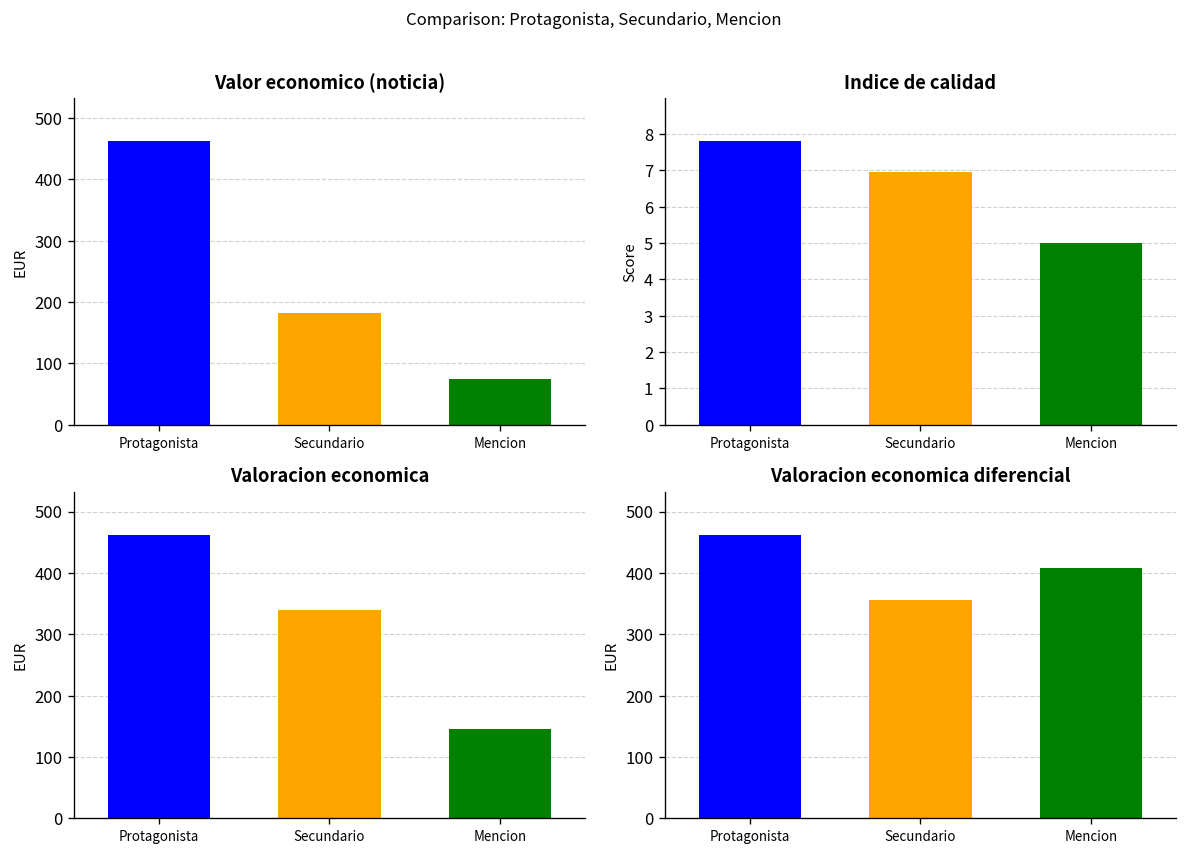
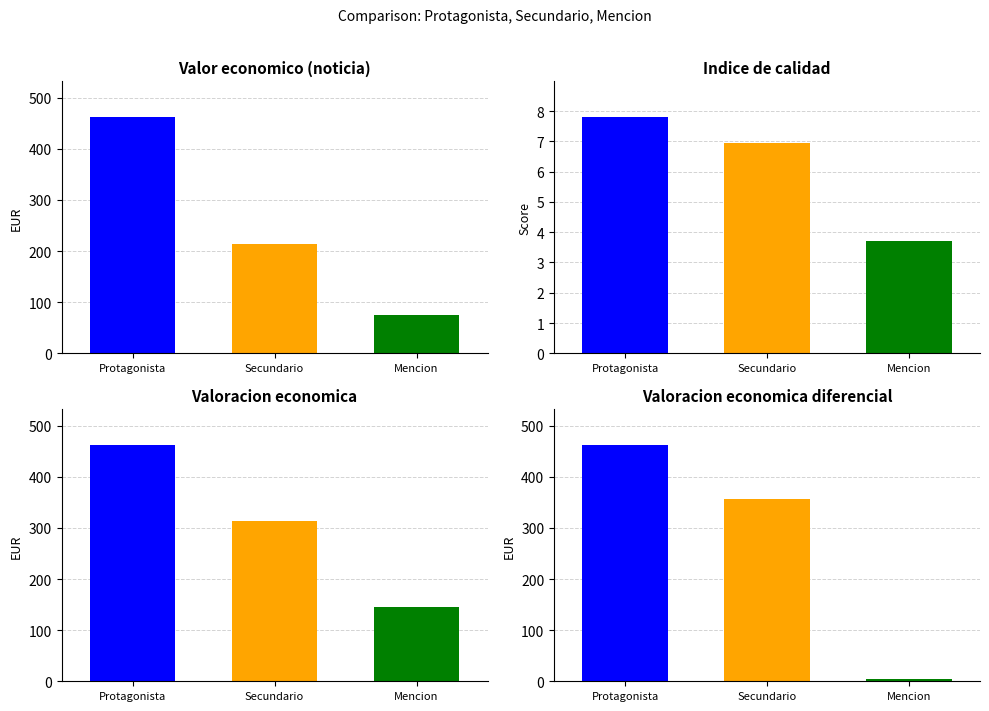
Valor economico (noticia), Secundario: 180 -> 210
Indice de calidad, Mencion: 5.0 -> 3.7
Valoracion economica, Secundario: 340 -> 310
Valoracion economica diferencial, Mencion: 410 -> 10
